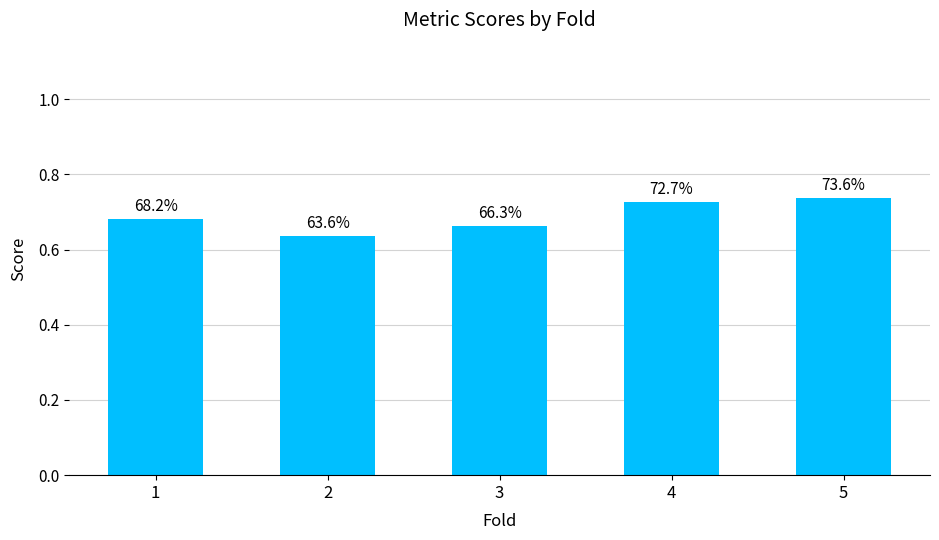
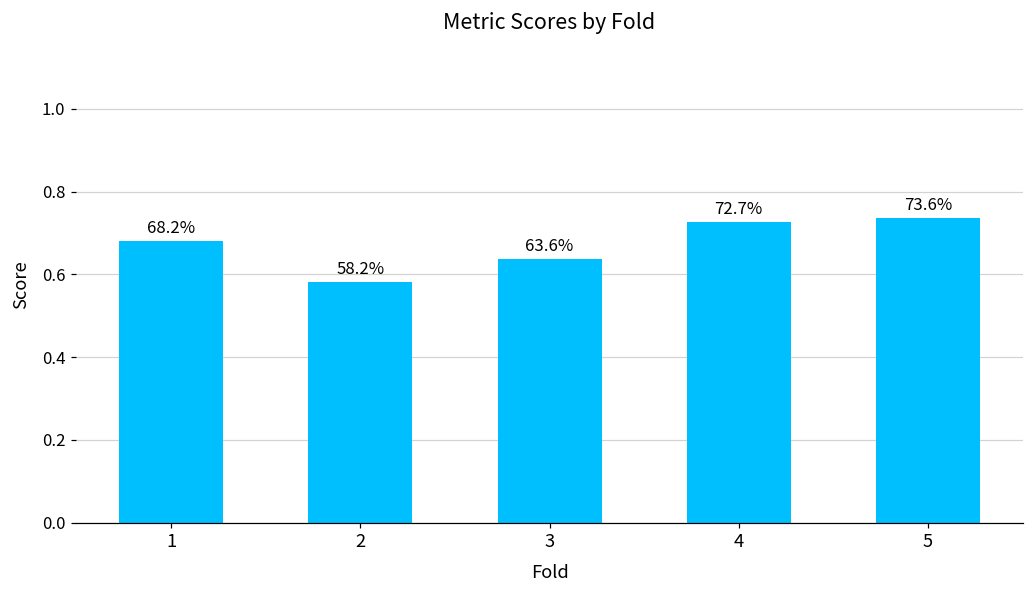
2: 63.6% -> 58.2%
3: 66.3% -> 63.6%
